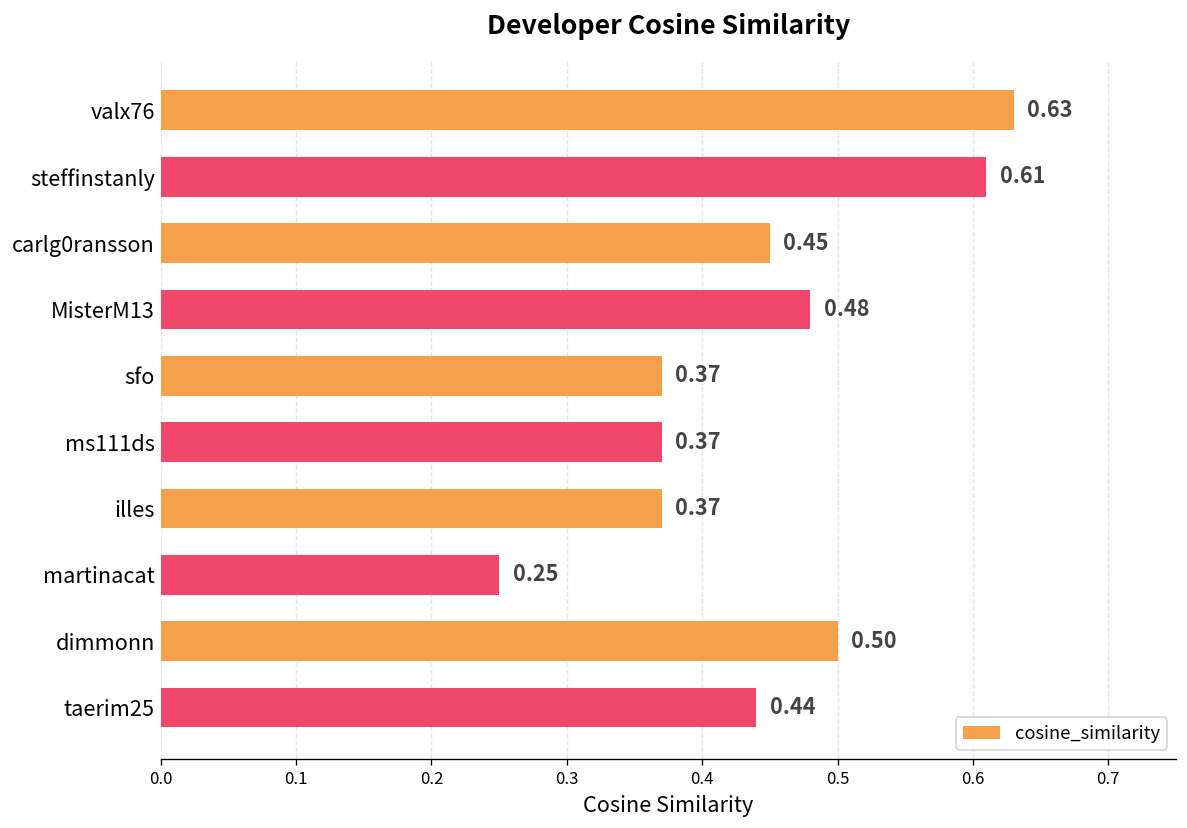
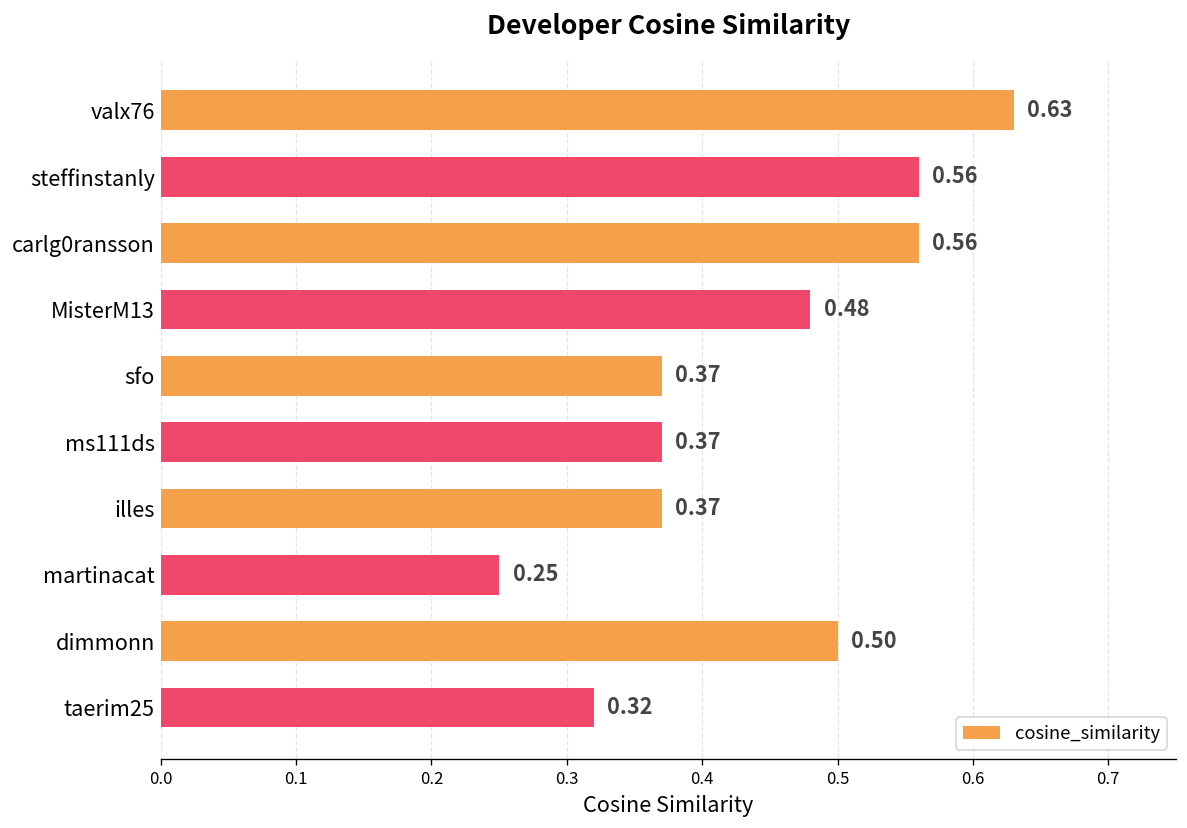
steffinstanly: 0.61 -> 0.56
carlg0ransson: 0.45 -> 0.56
taerim25: 0.44 -> 0.32
